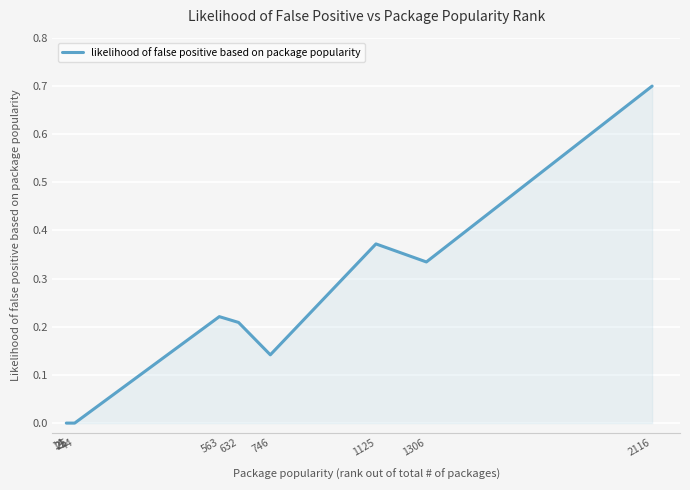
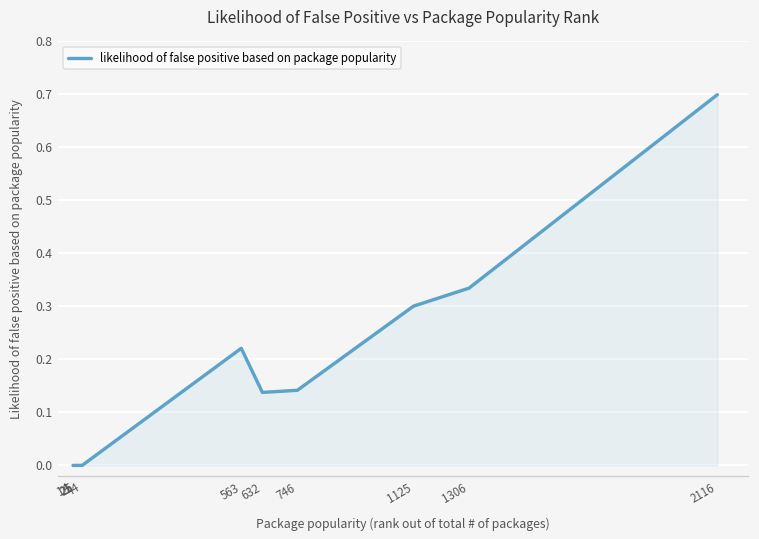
632: 0.21 -> 0.14
1125: 0.37 -> 0.30
